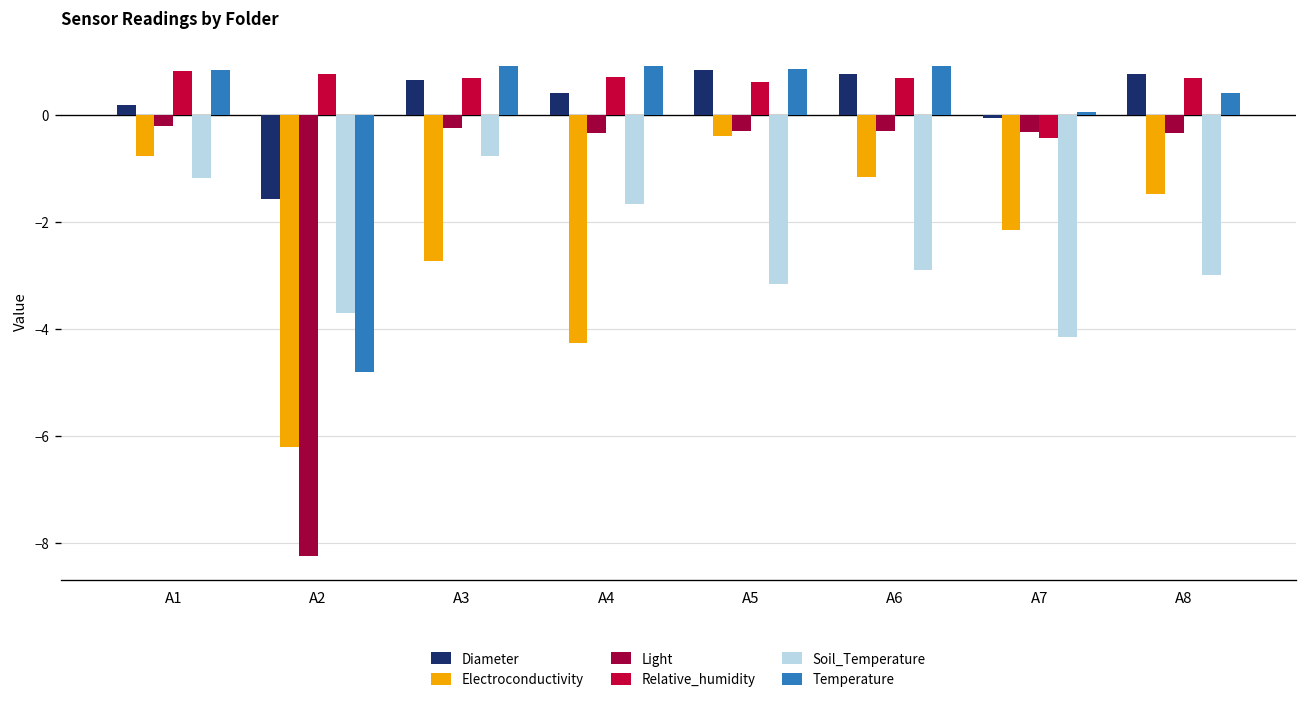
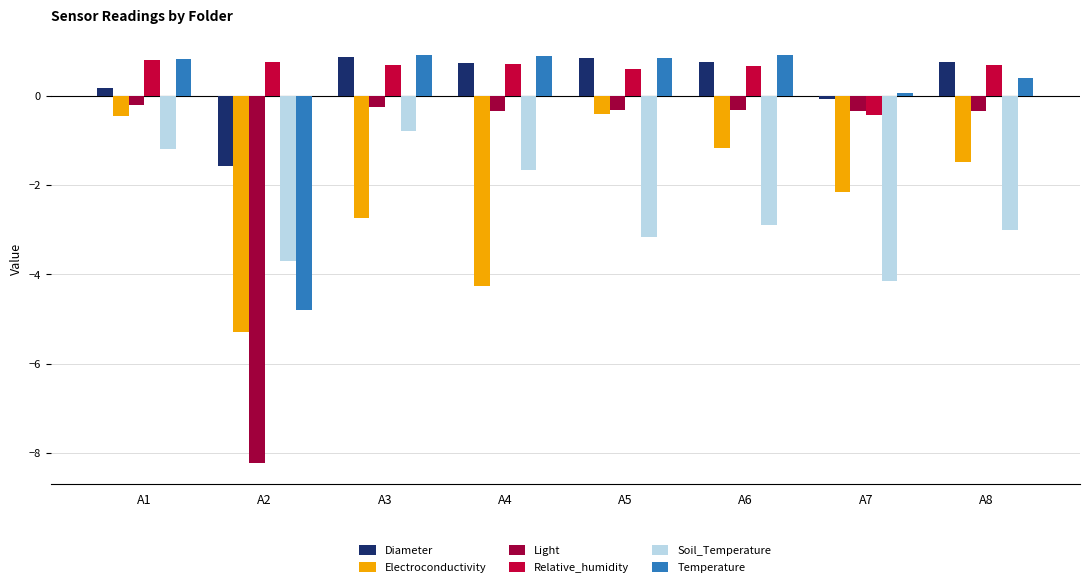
Electroconductivity, A1: -0.8 -> -0.5
Electroconductivity, A2: -6.2 -> -5.3
Diameter, A3: 0.7 -> 0.9
Diameter, A4: 0.4 -> 0.7
